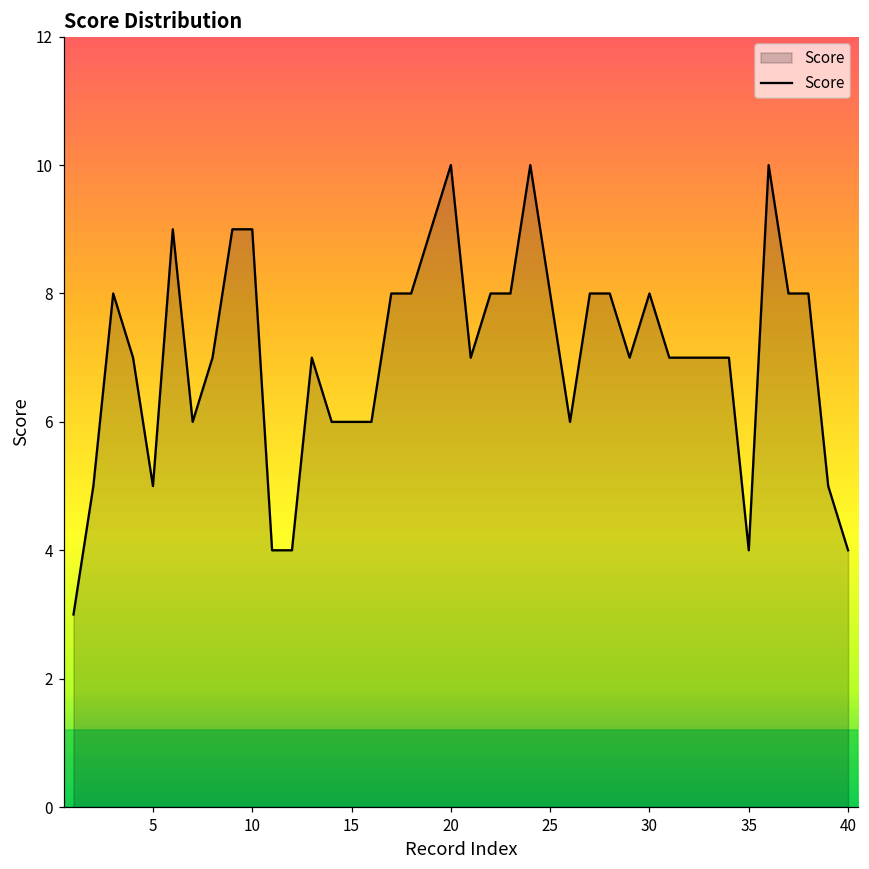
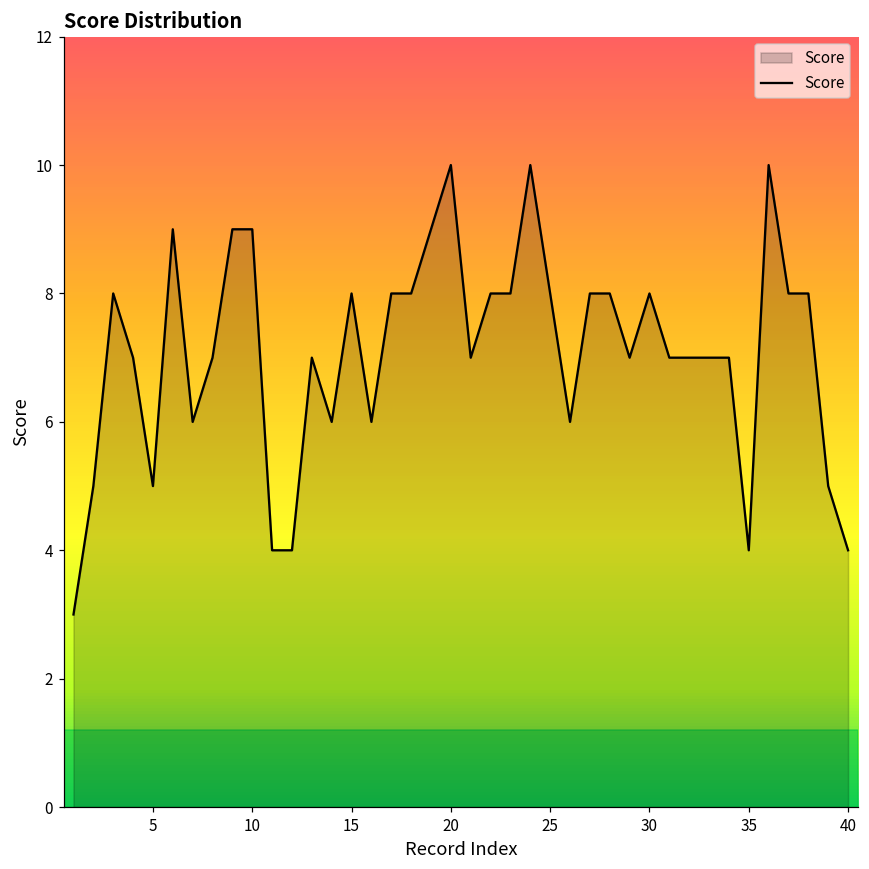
15: 6 -> 8
